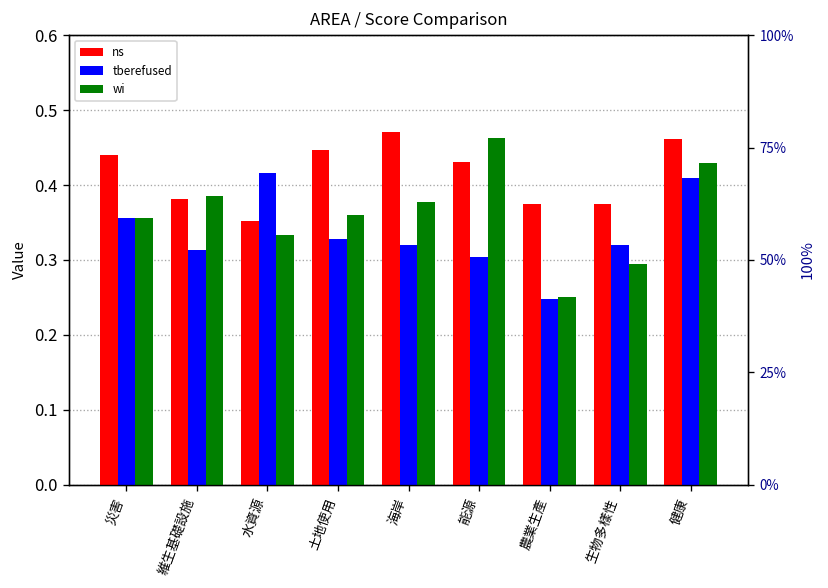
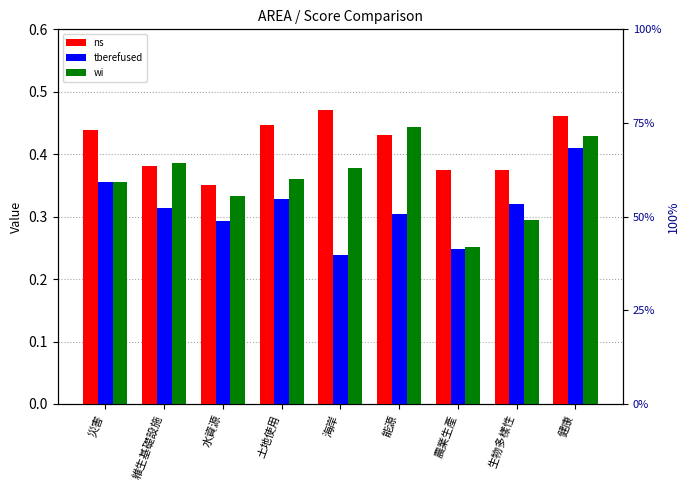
tberefused, 水資源: 0.42 -> 0.29
tberefused, 海岸: 0.32 -> 0.24
wi, 能源: 0.46 -> 0.44
